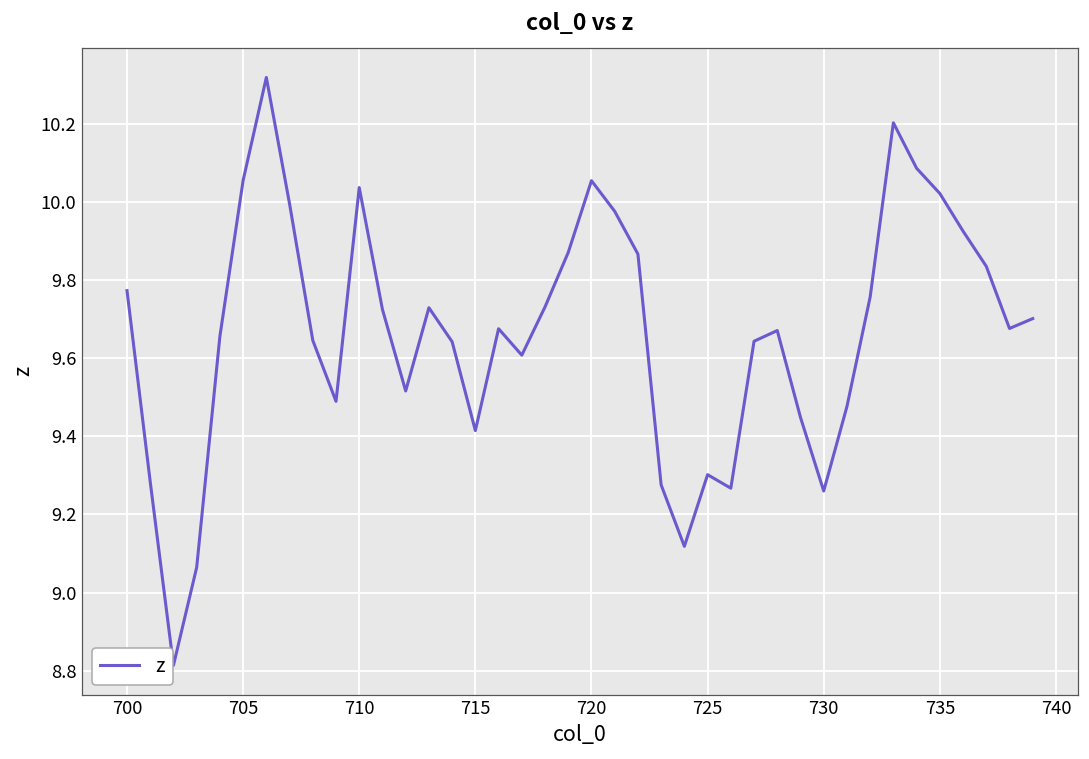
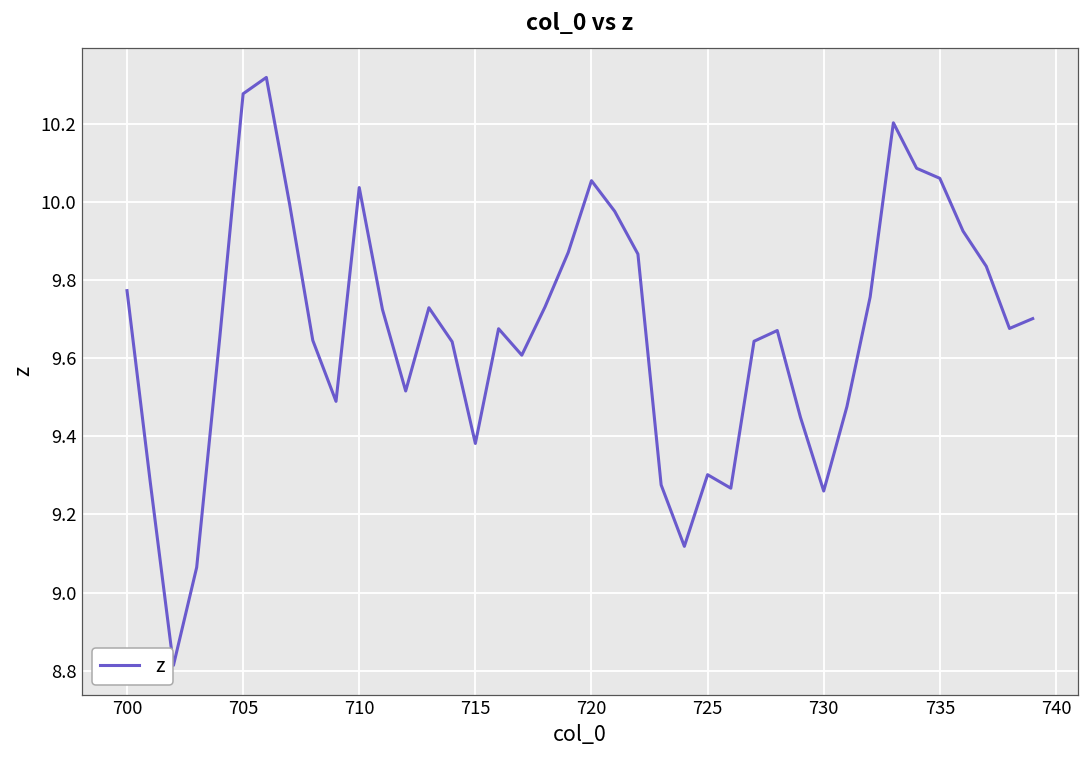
705: 10.06 -> 10.28
715: 9.41 -> 9.38
735: 10.02 -> 10.06
